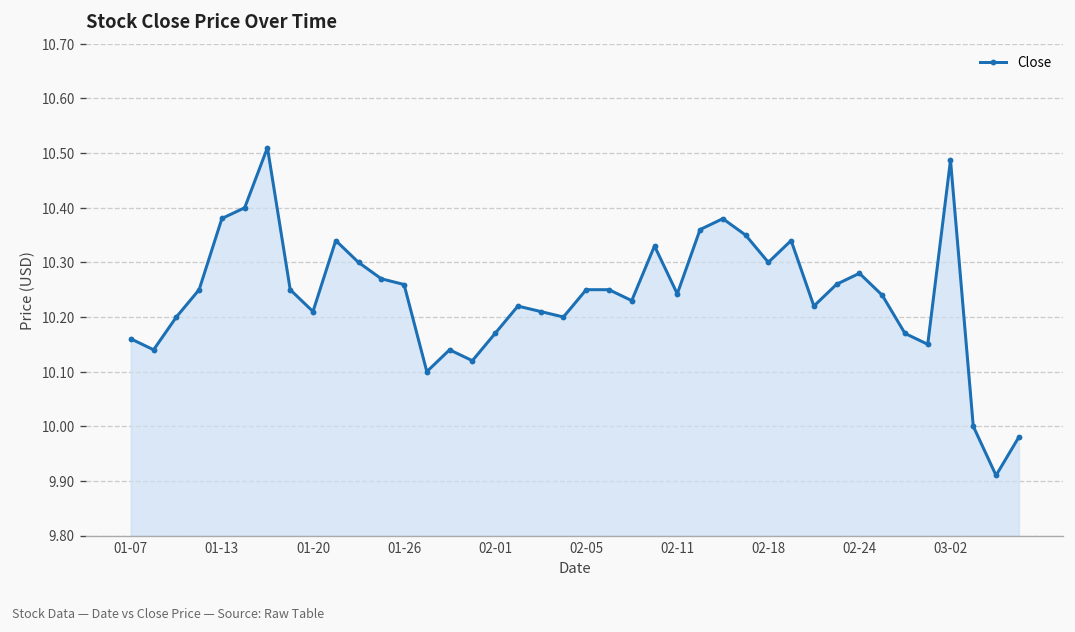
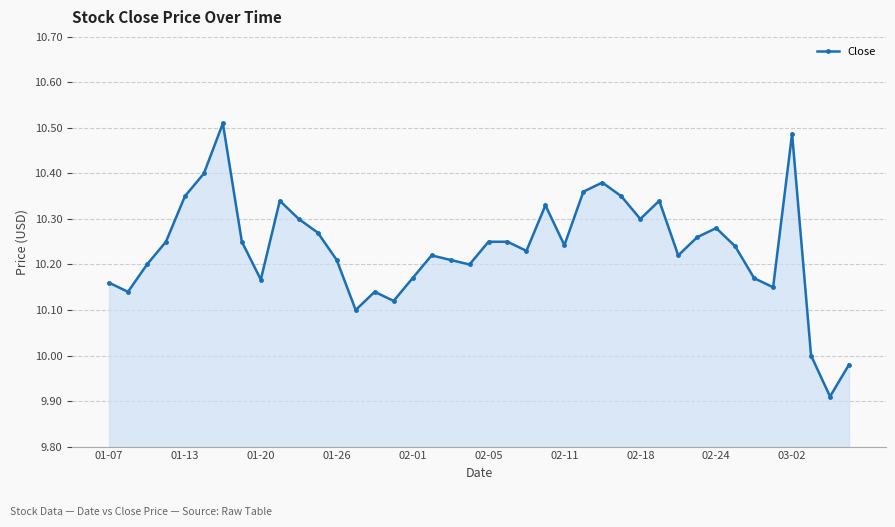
01-13: 10.38 -> 10.35
01-20: 10.21 -> 10.17
01-26: 10.26 -> 10.21
